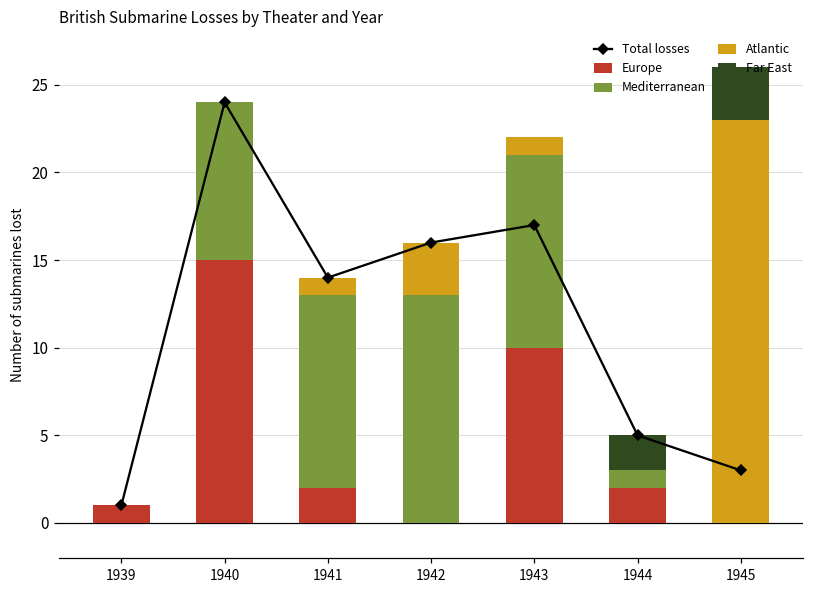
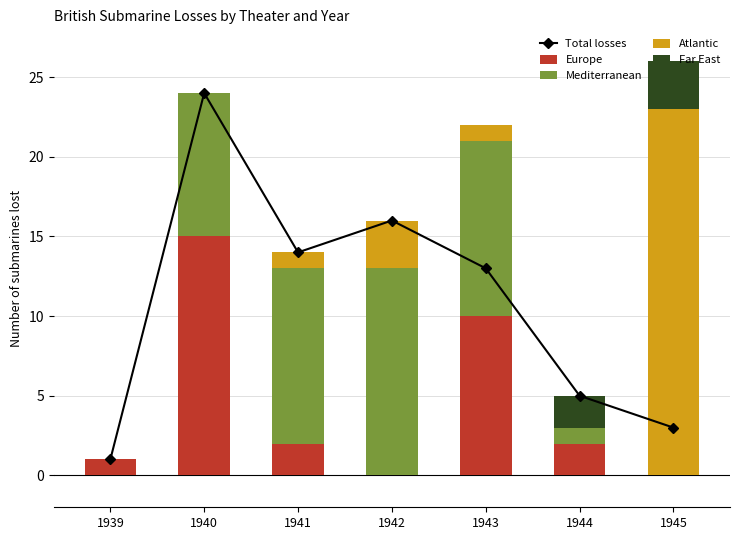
Total losses, 1943: 17 -> 13
